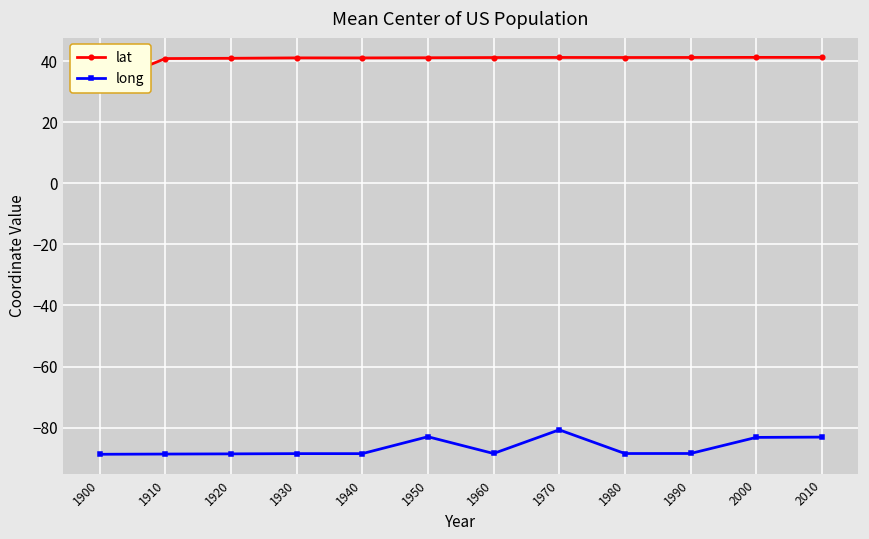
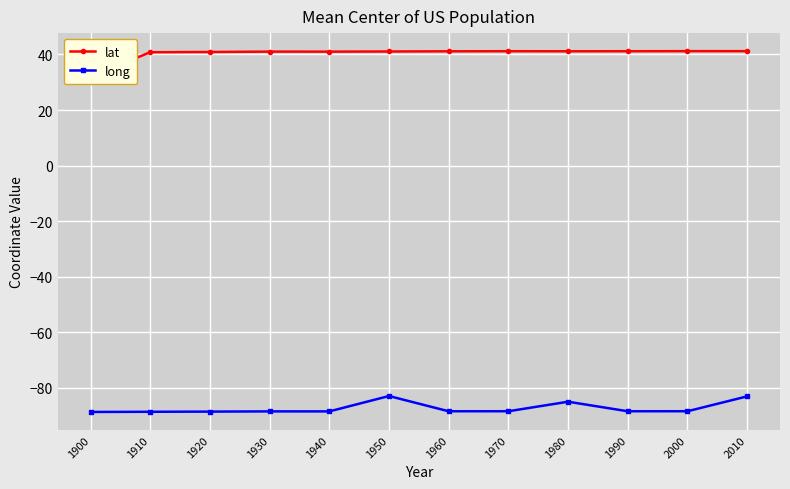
long, 1970: -81 -> -88
long, 1980: -88 -> -85
long, 2000: -83 -> -88
